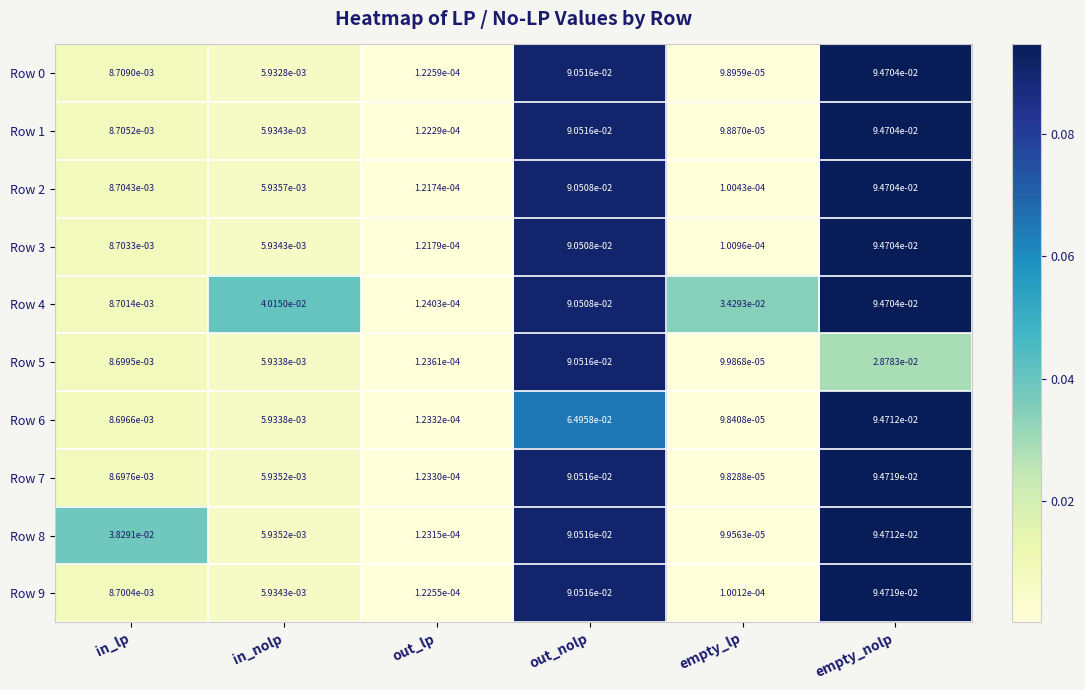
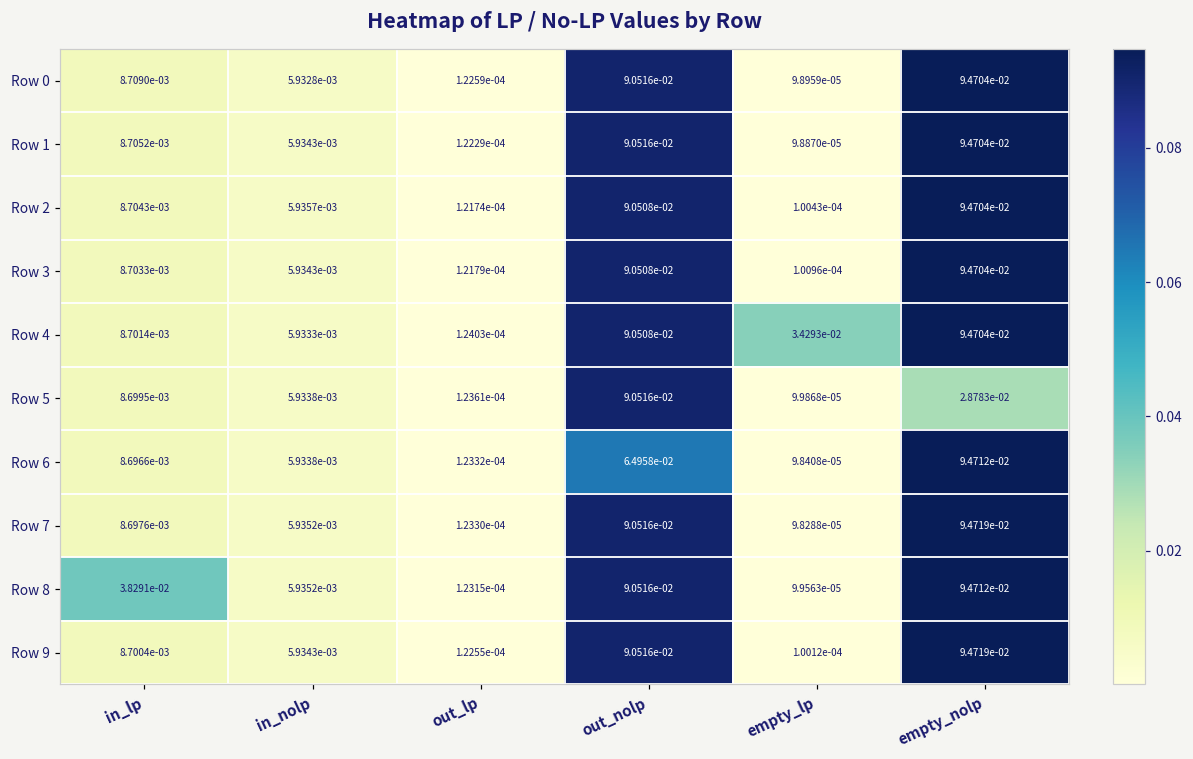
Row 4, in_nolp: 4.0150e-02 -> 5.9333e-03
